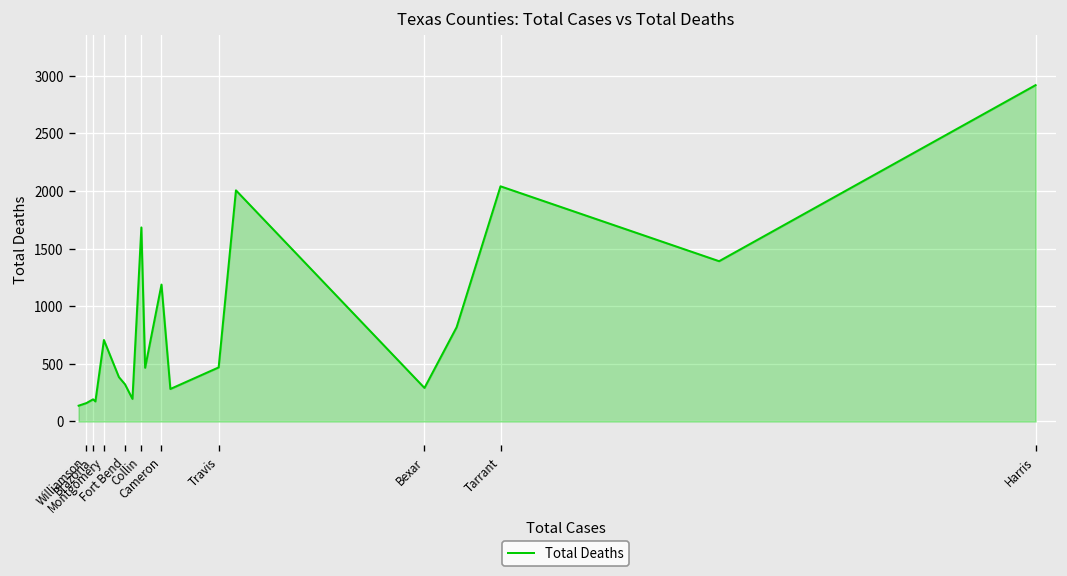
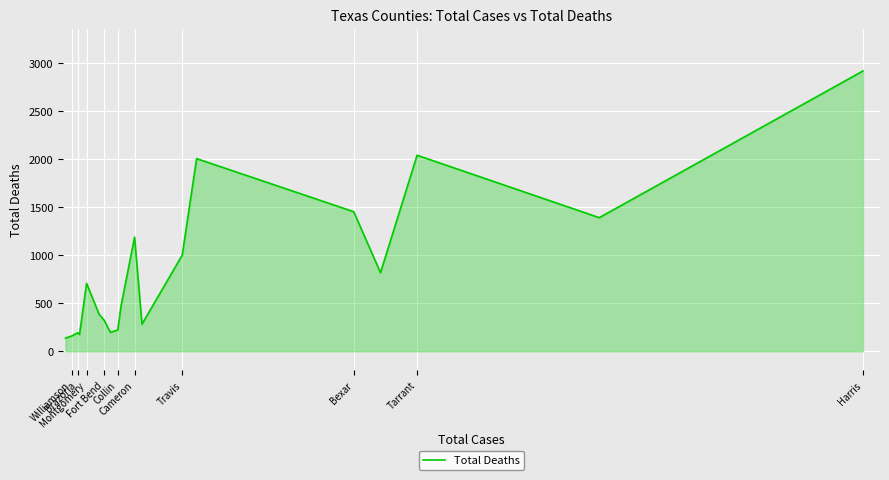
Collin: 1700 -> 200
Travis: 500 -> 1000
Bexar: 300 -> 1500
